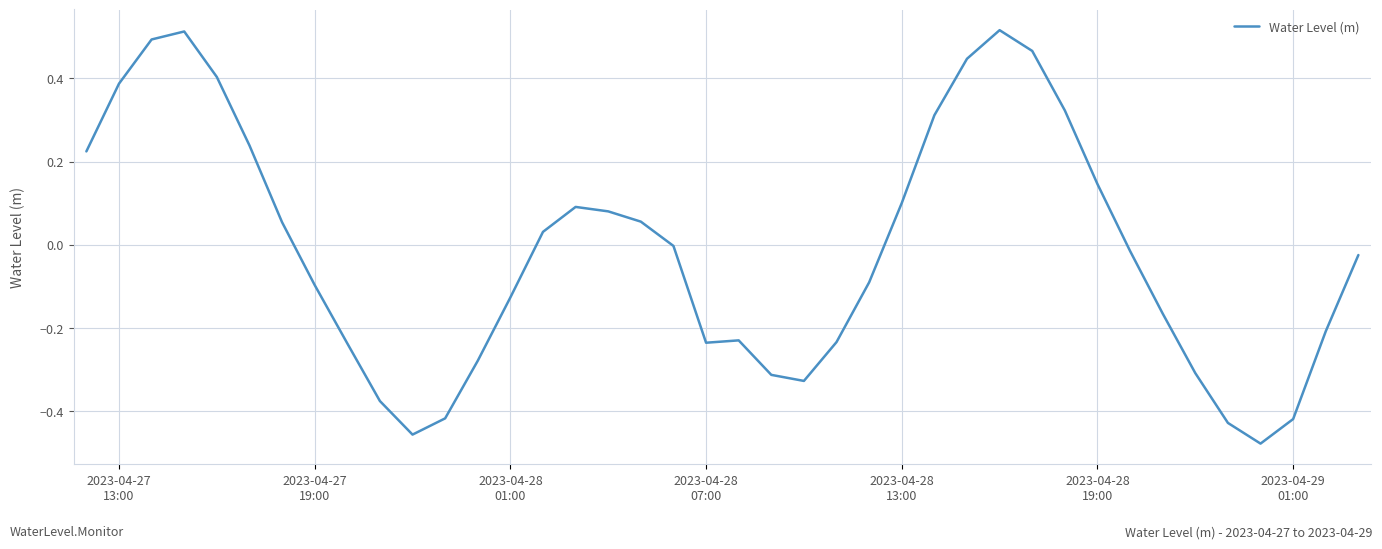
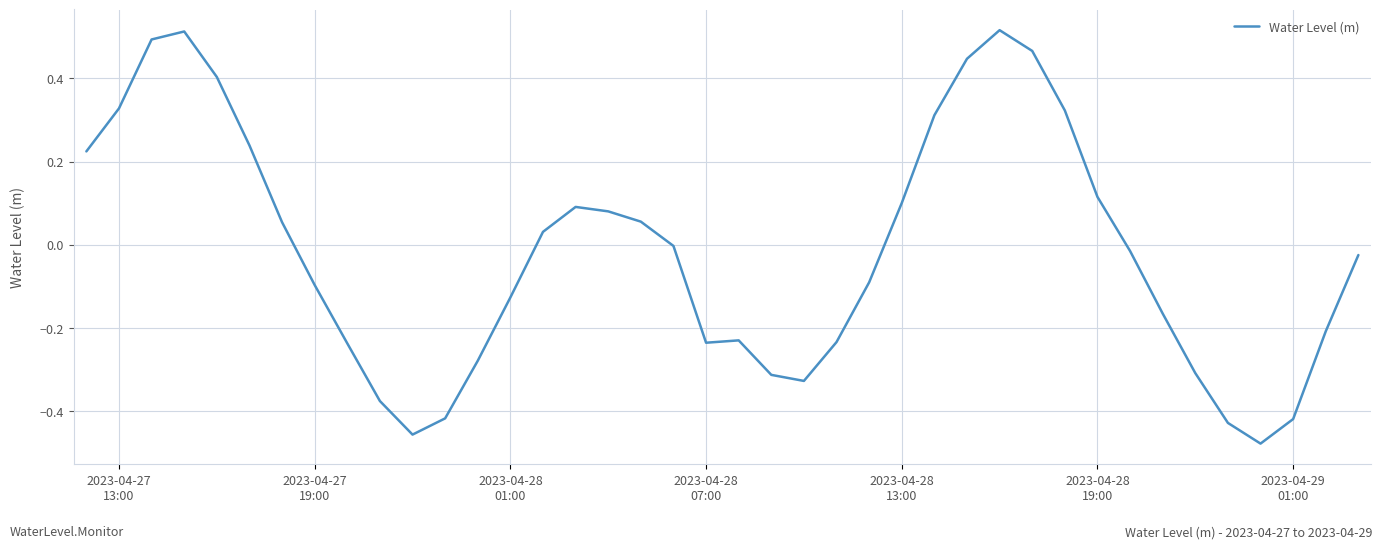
2023-04-27 13:00: 0.39 -> 0.33
2023-04-28 19:00: 0.15 -> 0.12
